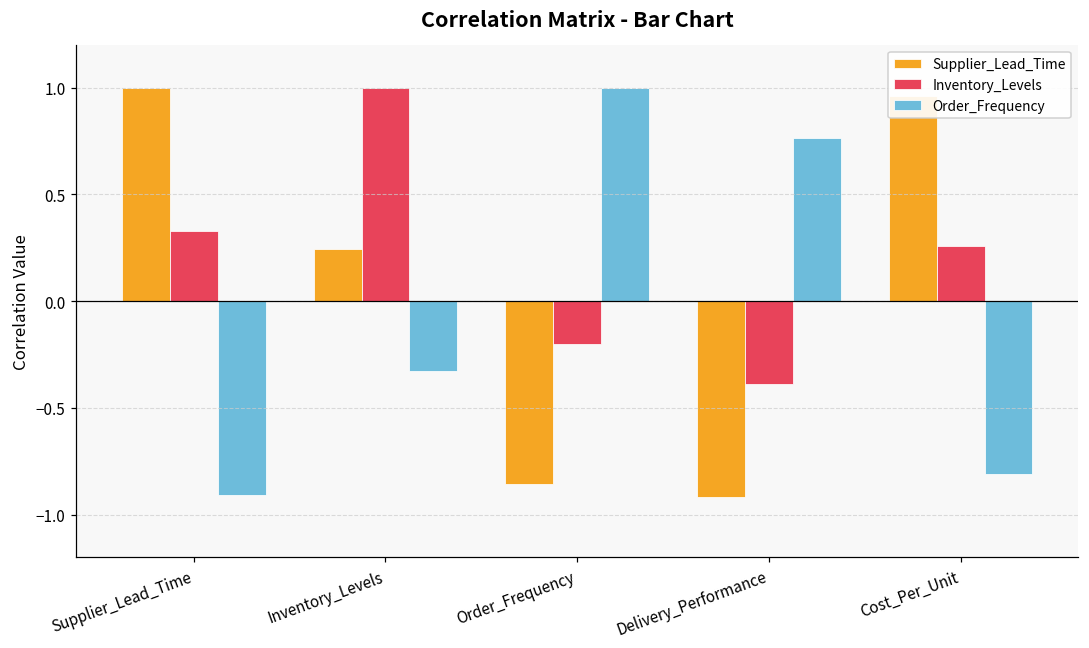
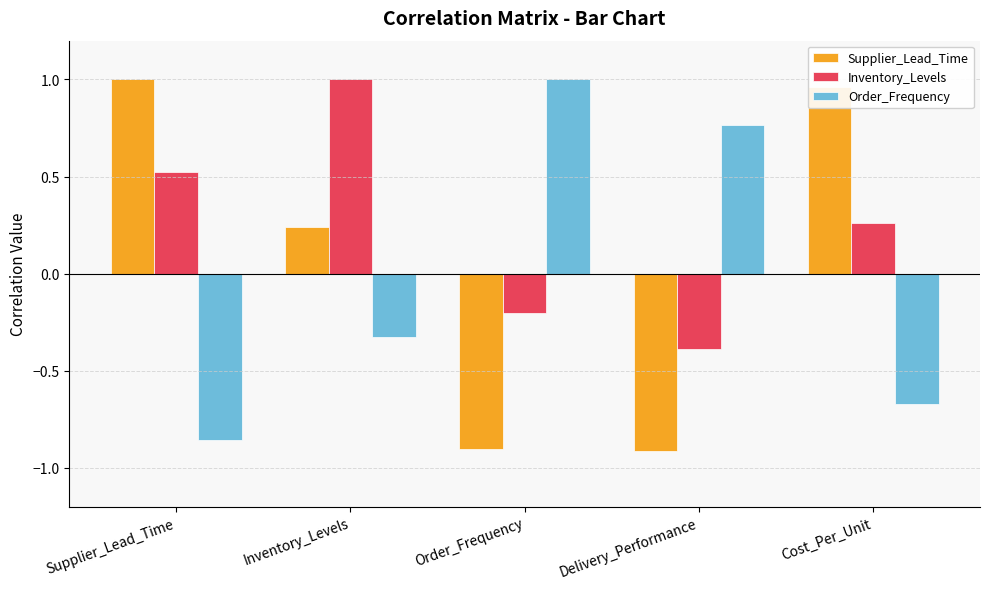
Inventory_Levels, Supplier_Lead_Time: 0.33 -> 0.52
Order_Frequency, Supplier_Lead_Time: -0.91 -> -0.86
Supplier_Lead_Time, Order_Frequency: -0.86 -> -0.90
Order_Frequency, Cost_Per_Unit: -0.81 -> -0.67
